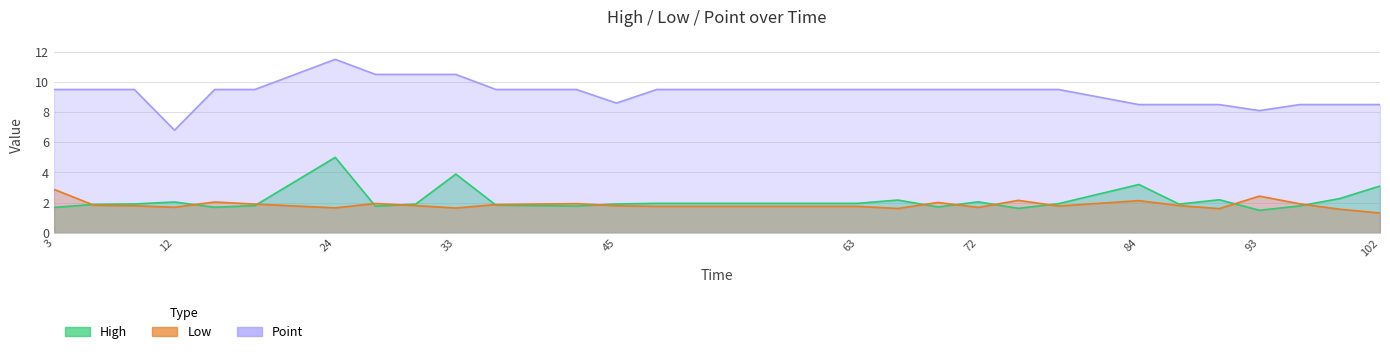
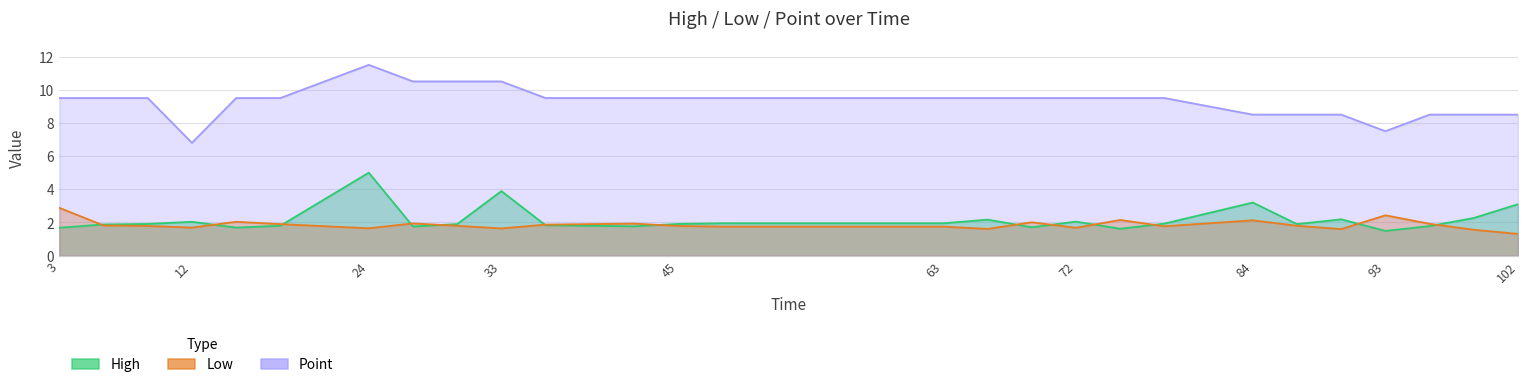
Point, 45: 8.6 -> 9.5
Point, 93: 8.1 -> 7.5
